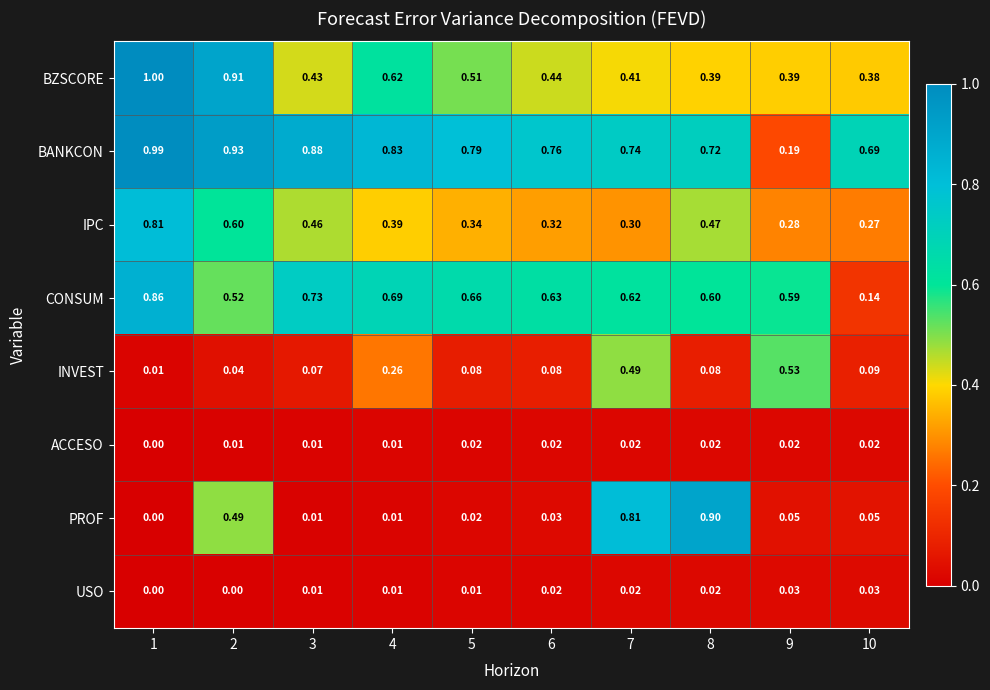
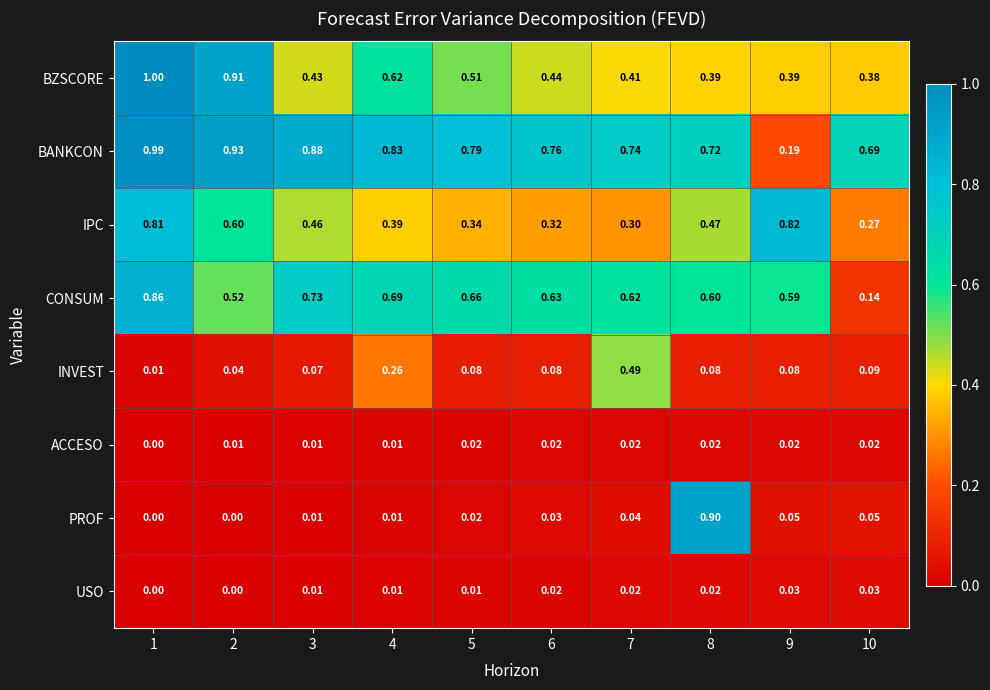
IPC, 9: 0.28 -> 0.82
INVEST, 9: 0.53 -> 0.08
PROF, 2: 0.49 -> 0.00
PROF, 7: 0.81 -> 0.04
